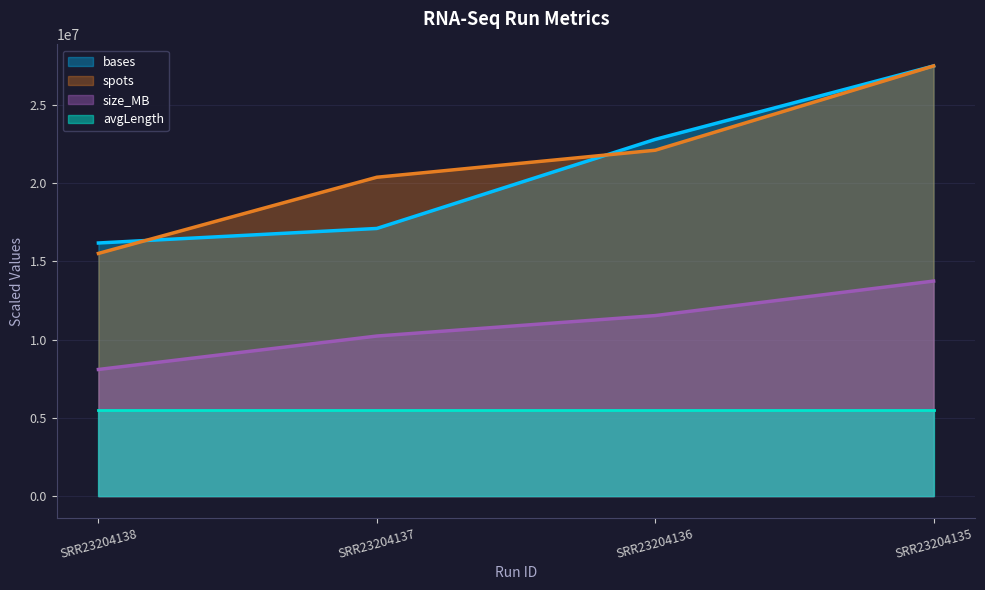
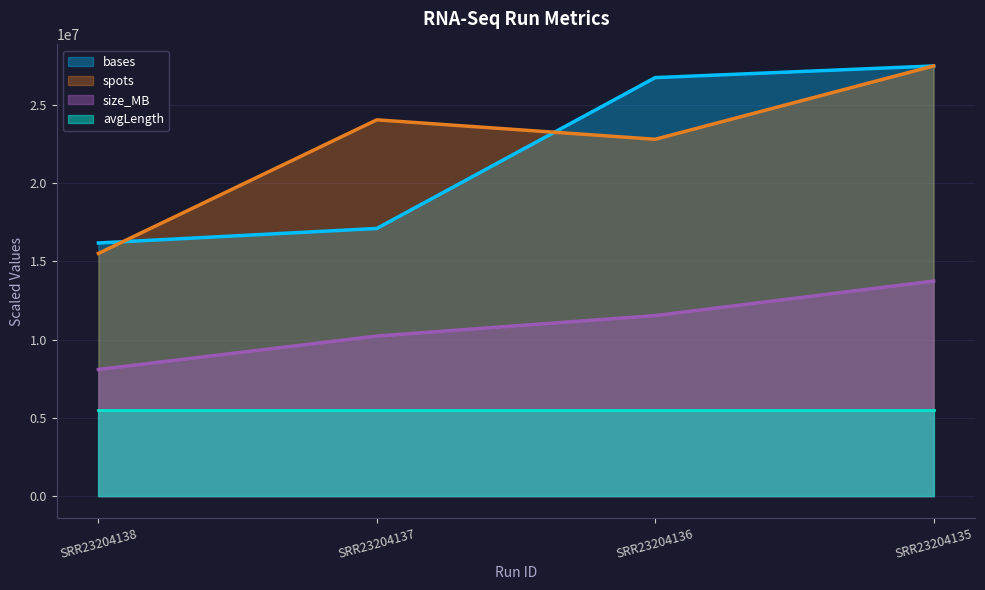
spots, SRR23204137: 20400000 -> 24000000
bases, SRR23204136: 22800000 -> 26700000
spots, SRR23204136: 22100000 -> 22800000
